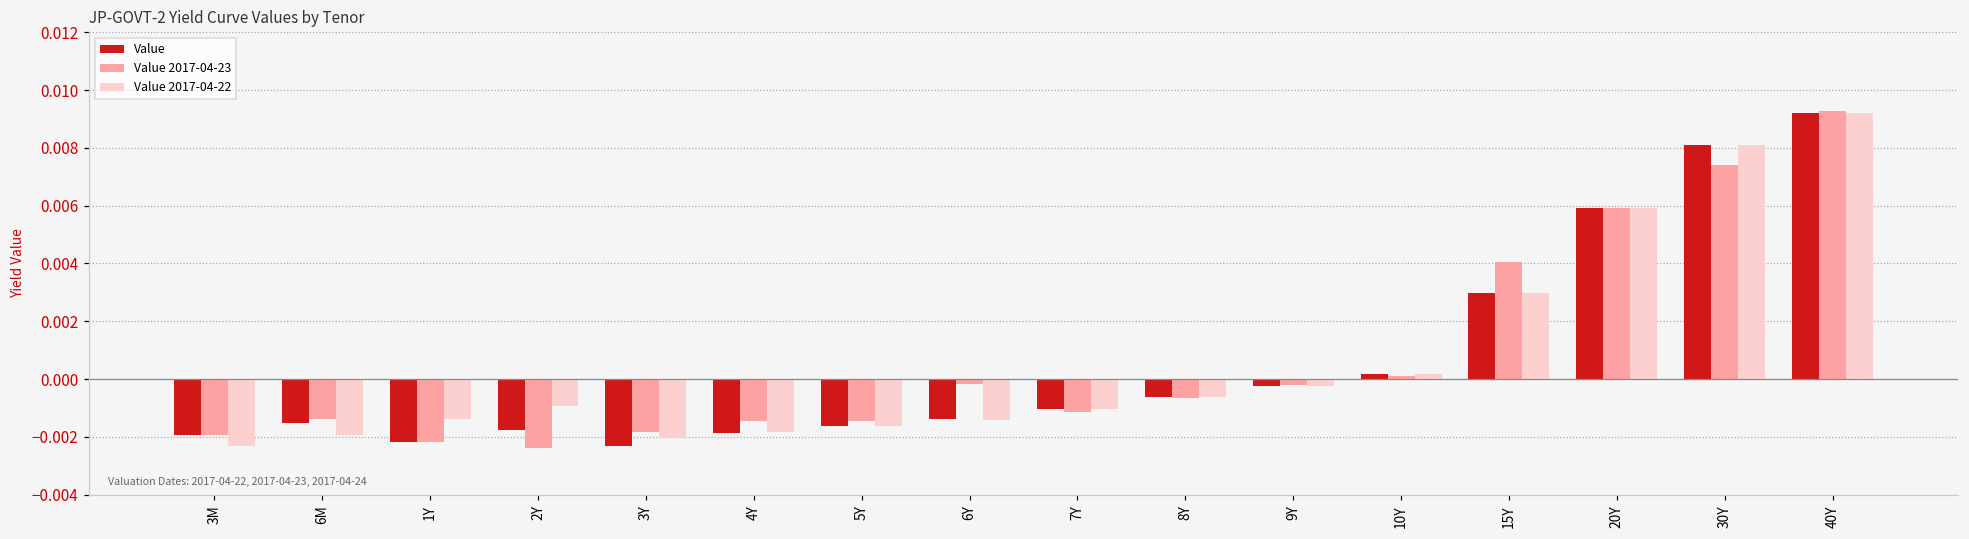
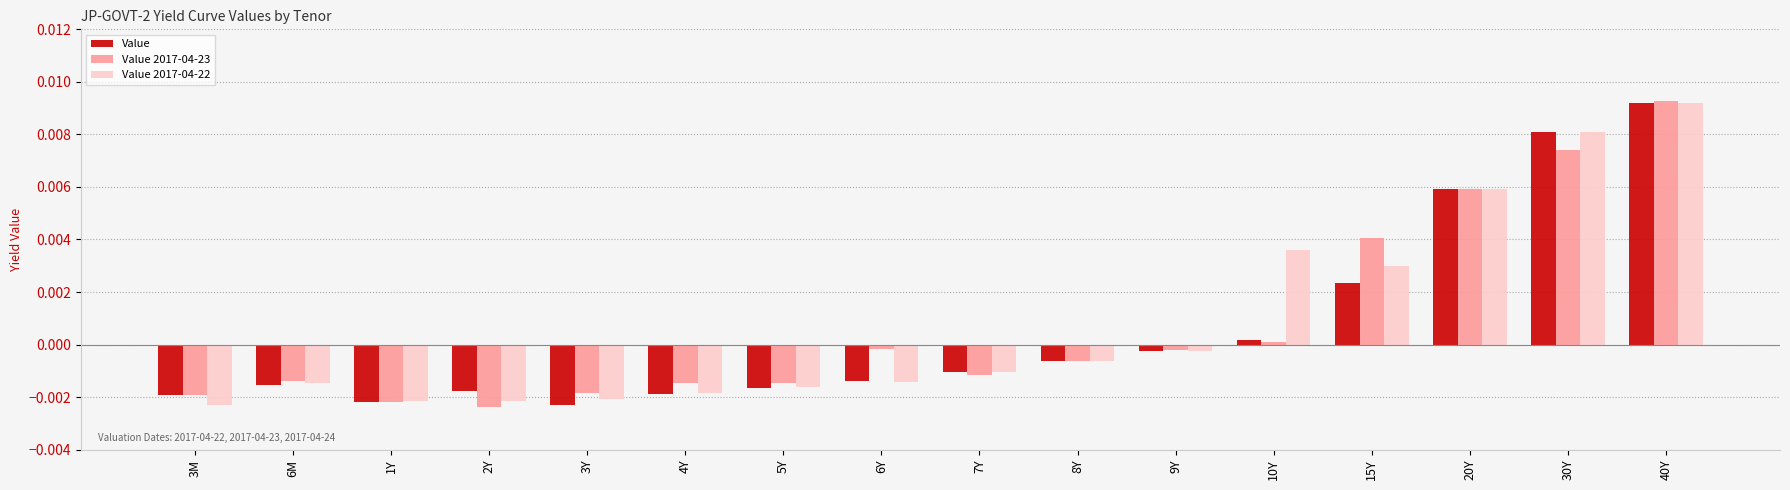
Value 2017-04-22, 6M: -0.0019 -> -0.0015
Value 2017-04-22, 1Y: -0.0014 -> -0.0021
Value 2017-04-22, 2Y: -0.0009 -> -0.0022
Value 2017-04-22, 10Y: 0.0002 -> 0.0036
Value, 15Y: 0.0030 -> 0.0023
